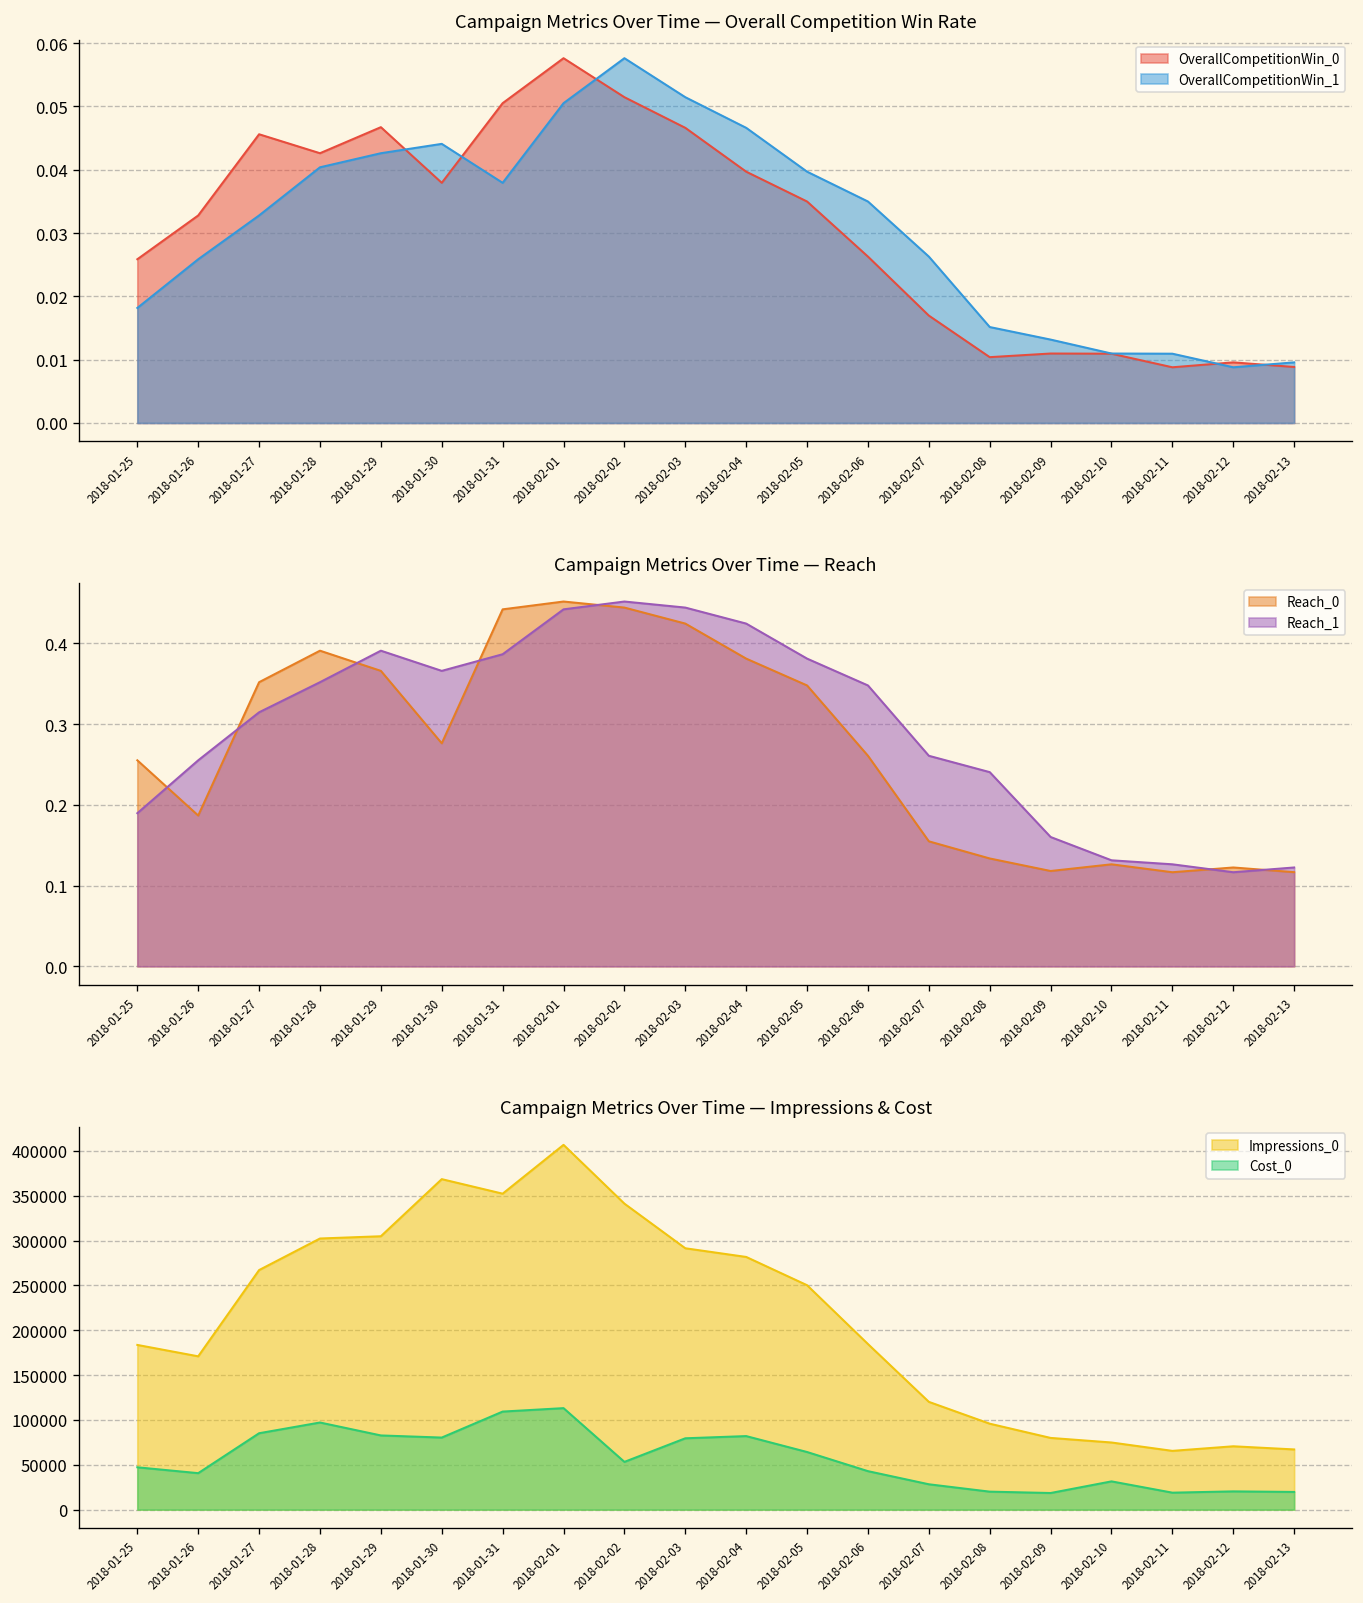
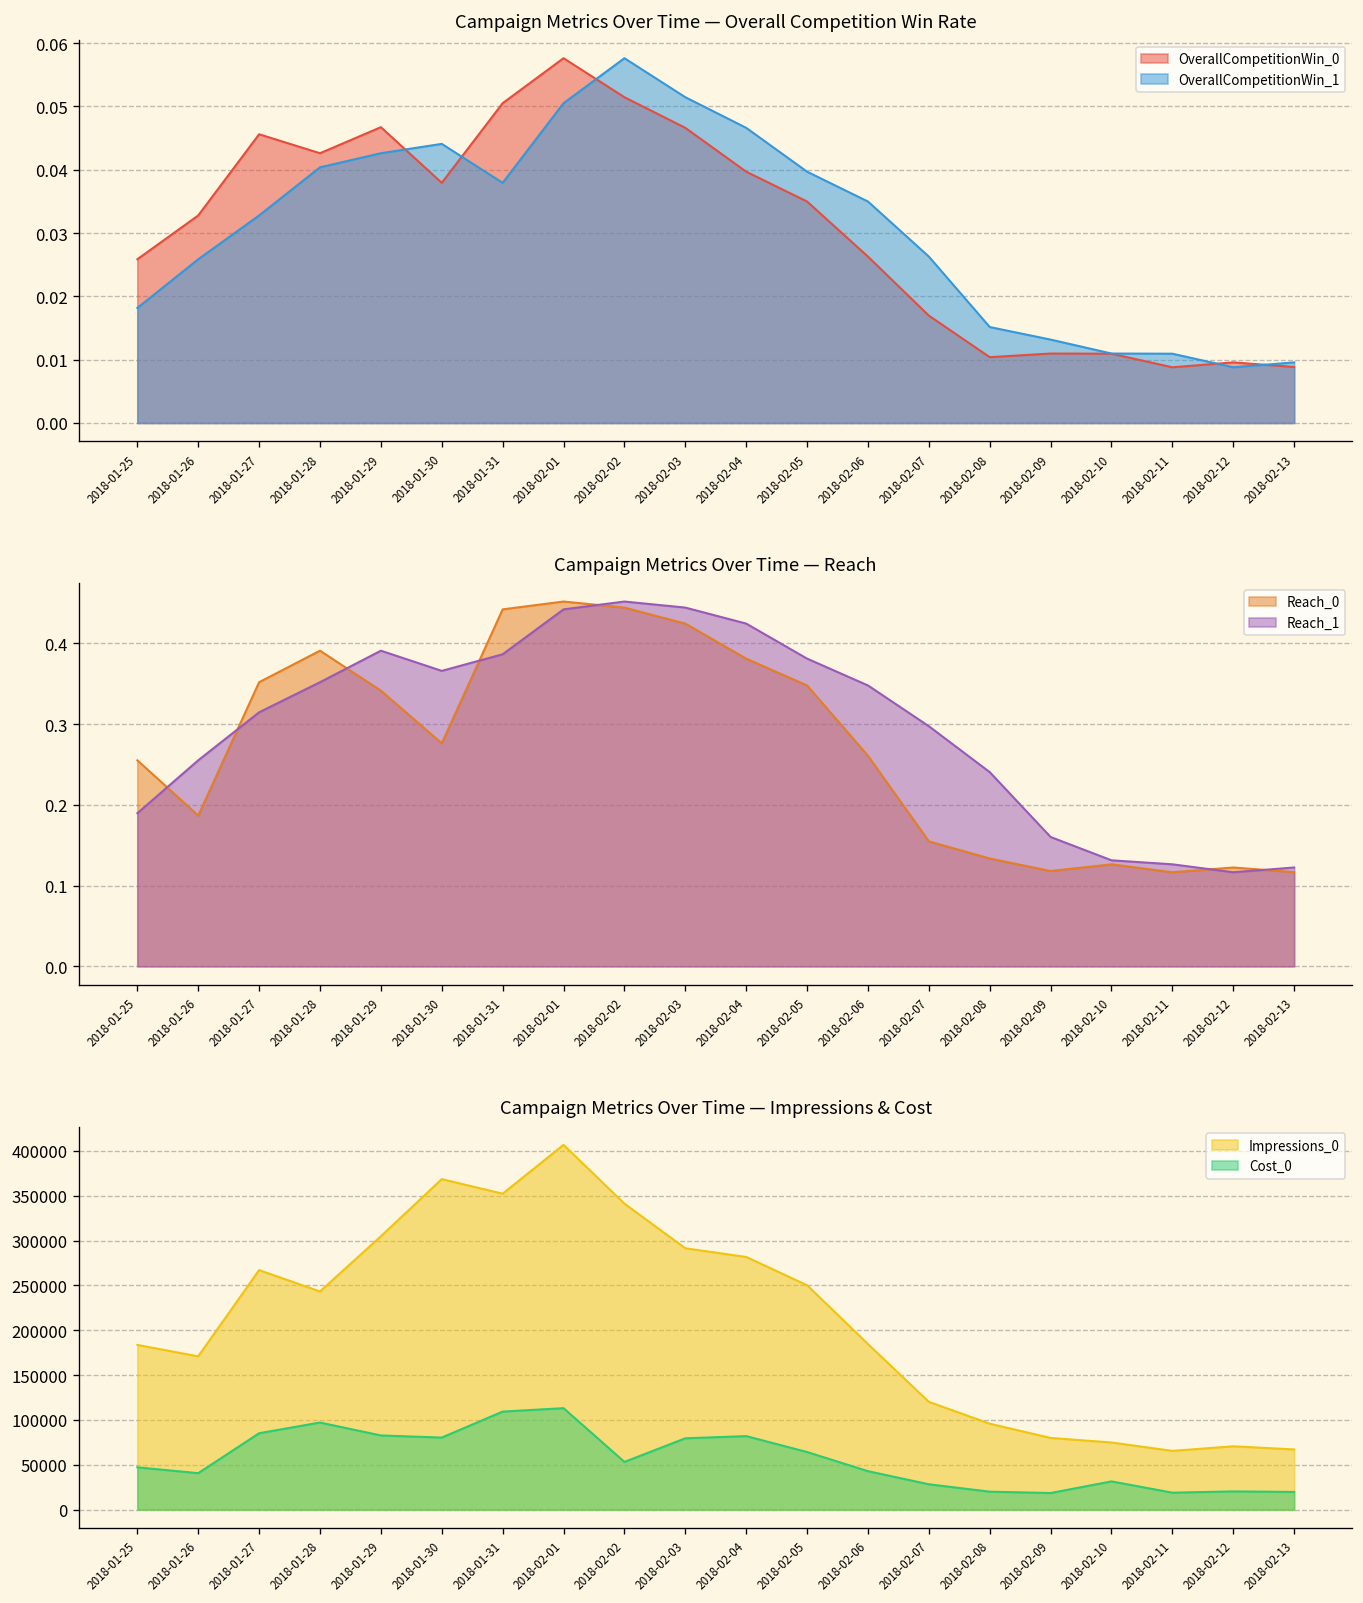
Campaign Metrics Over Time — Reach, Reach_0, 2018-01-29: 0.37 -> 0.34
Campaign Metrics Over Time — Reach, Reach_1, 2018-02-07: 0.26 -> 0.30
Campaign Metrics Over Time — Impressions & Cost, Impressions_0, 2018-01-28: 300000 -> 240000
